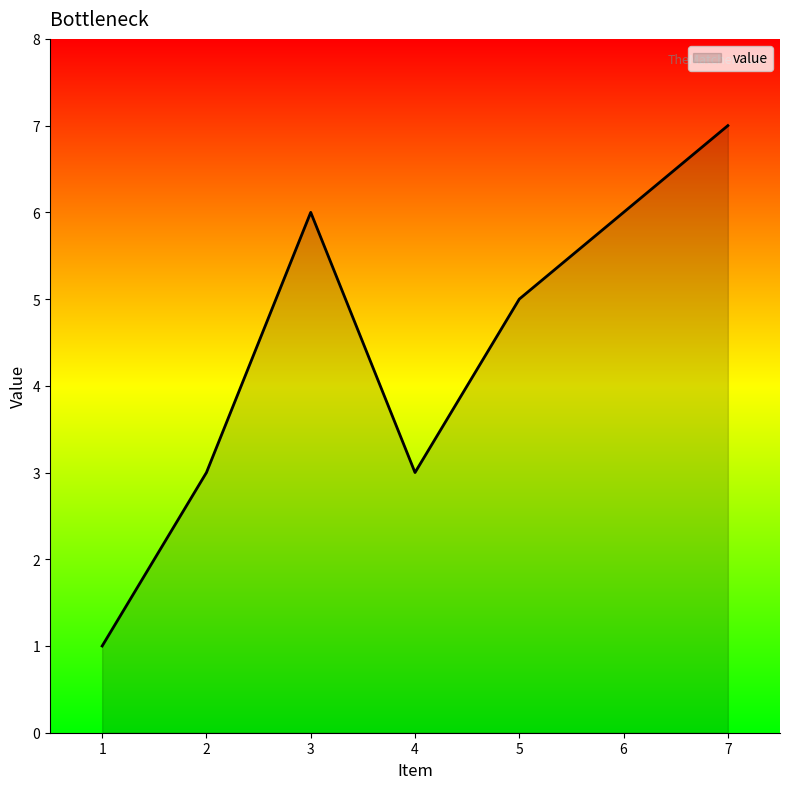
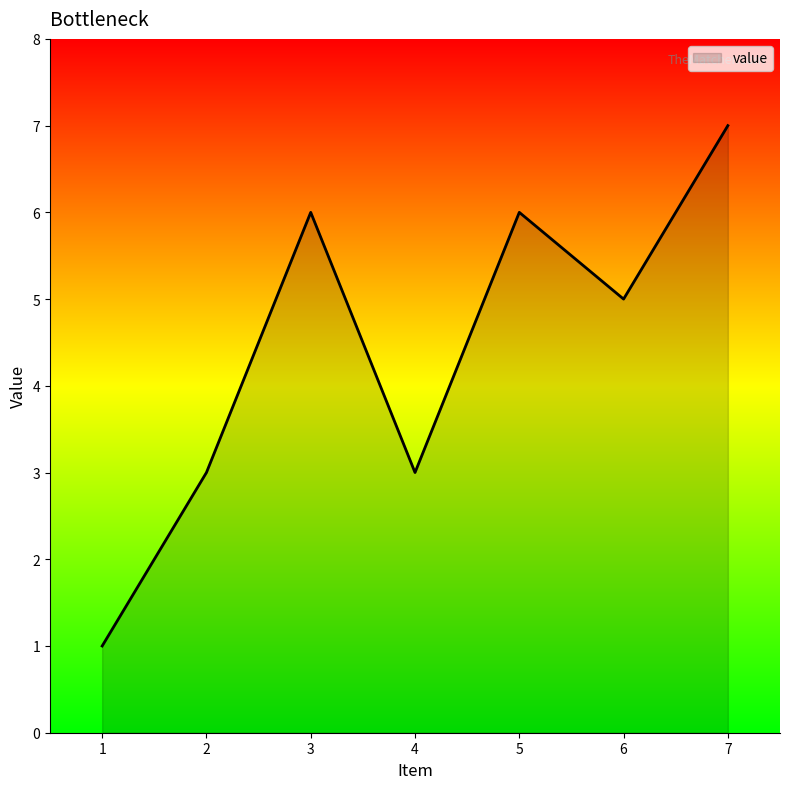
5: 5 -> 6
6: 6 -> 5
